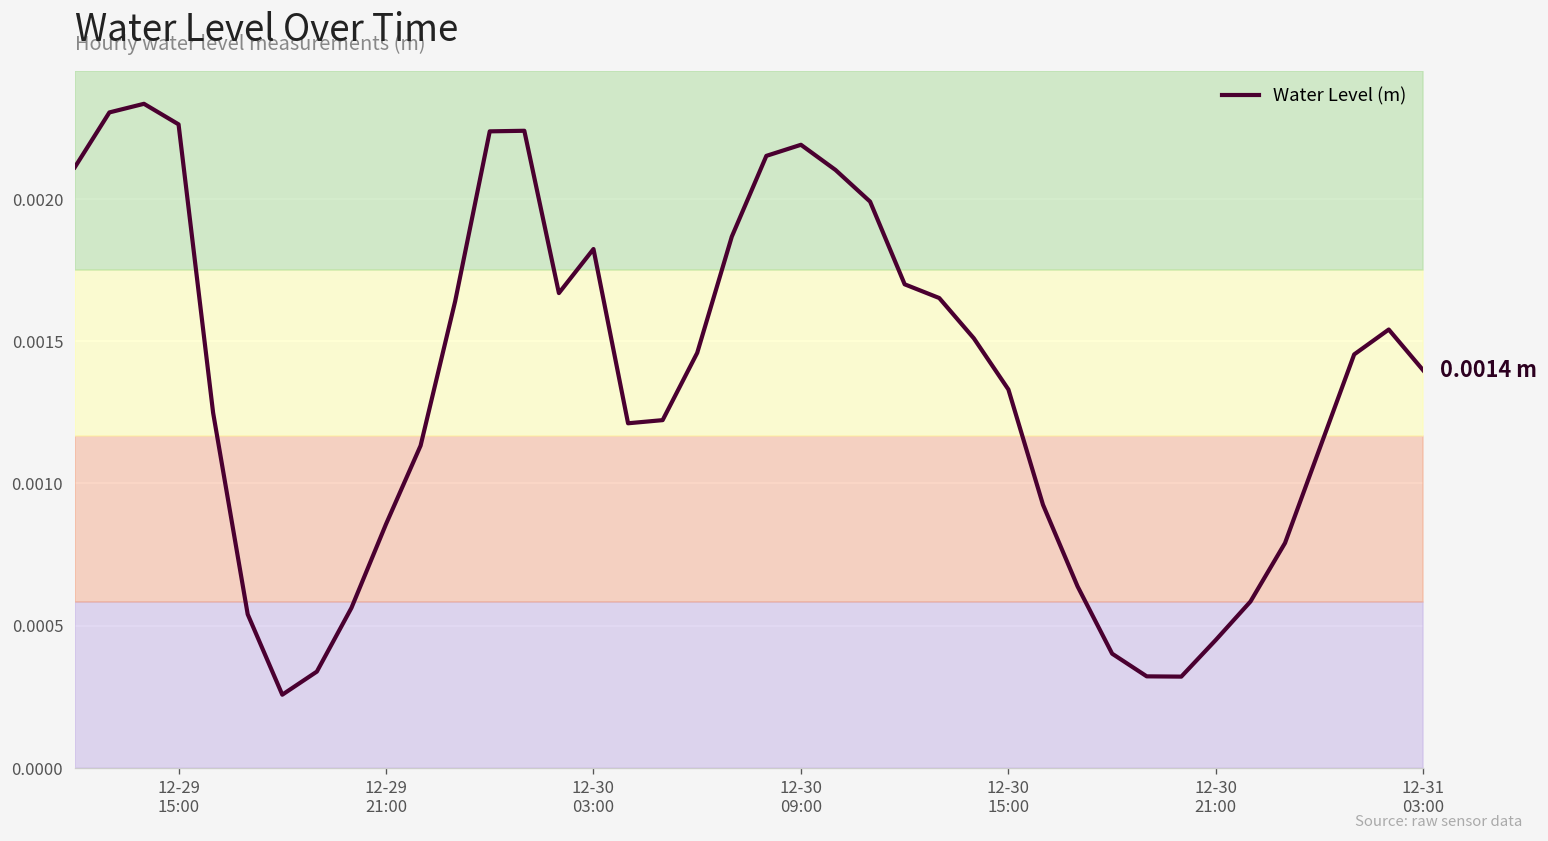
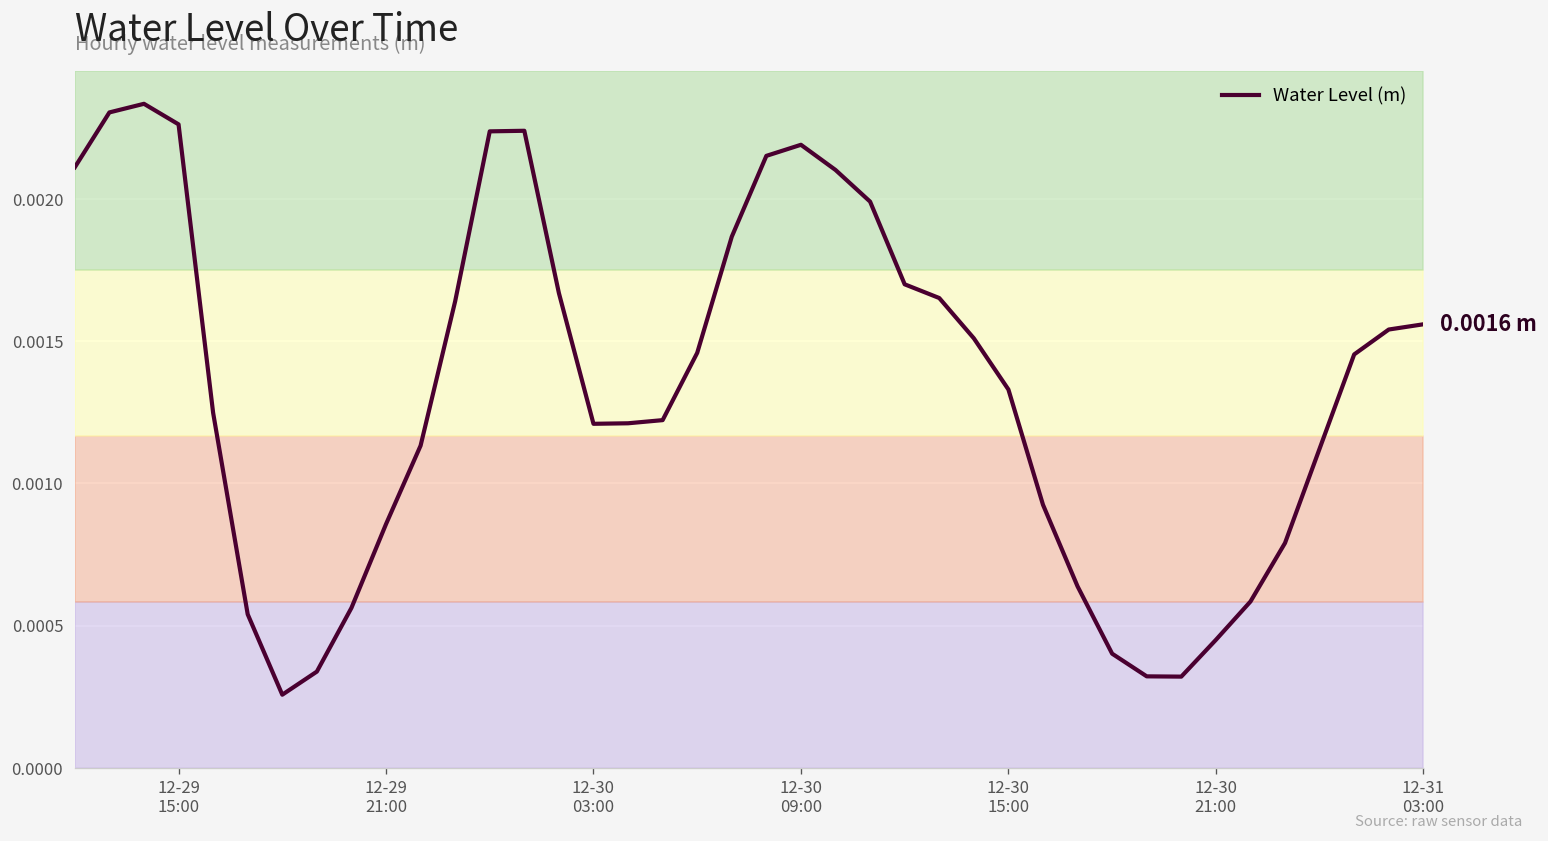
Water Level (m), 12-30 03:00: 0.00182 -> 0.00121
Water Level (m), 12-31 03:00: 0.0014 -> 0.0016
